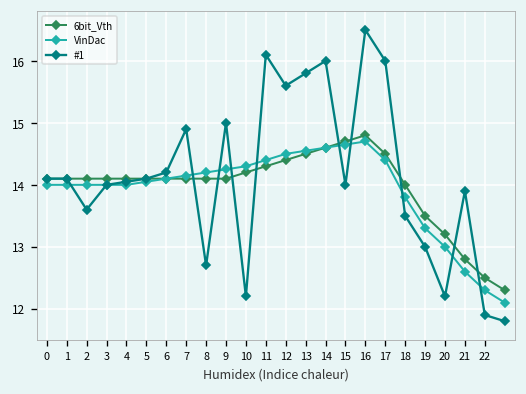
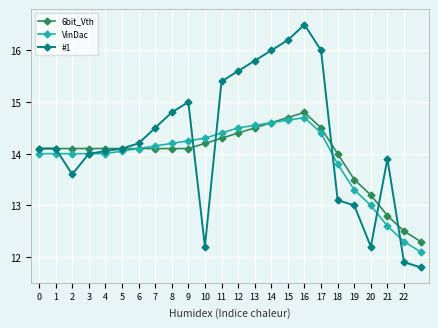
#1, 7: 14.9 -> 14.5
#1, 8: 12.7 -> 14.8
#1, 11: 16.1 -> 15.4
#1, 15: 14.0 -> 16.2
#1, 18: 13.5 -> 13.1
